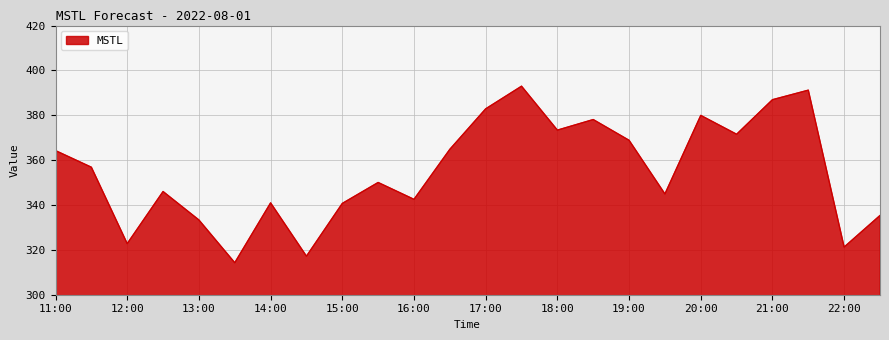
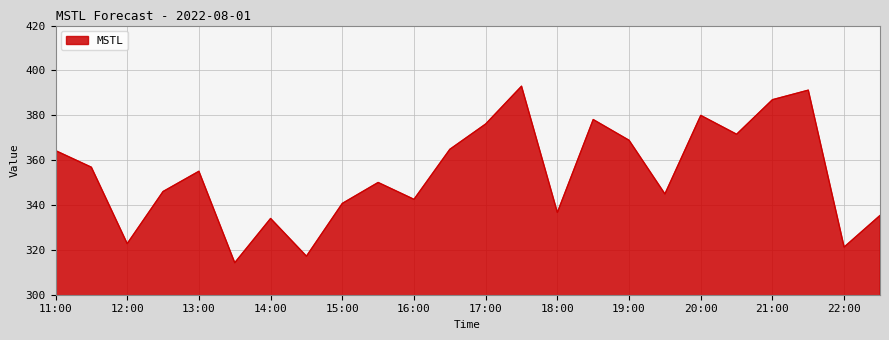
13:00: 333 -> 355
14:00: 341 -> 334
17:00: 383 -> 376
18:00: 373 -> 337
